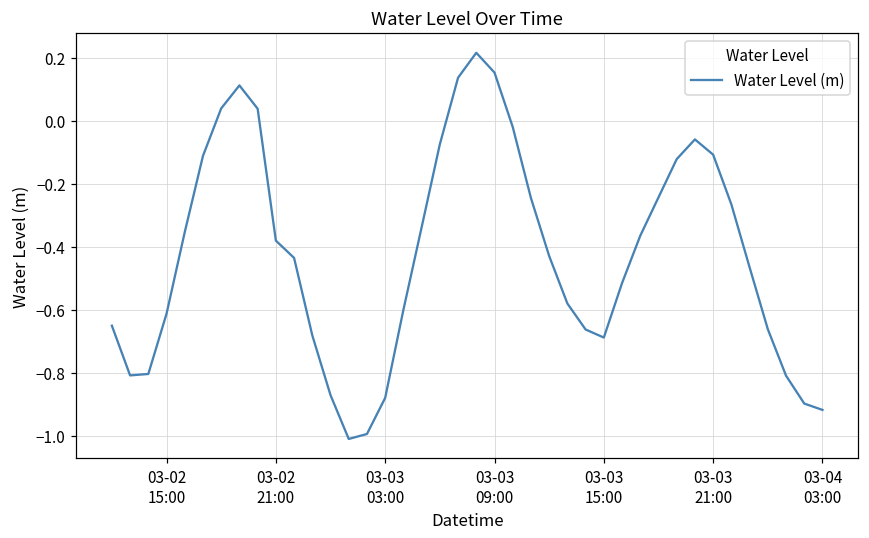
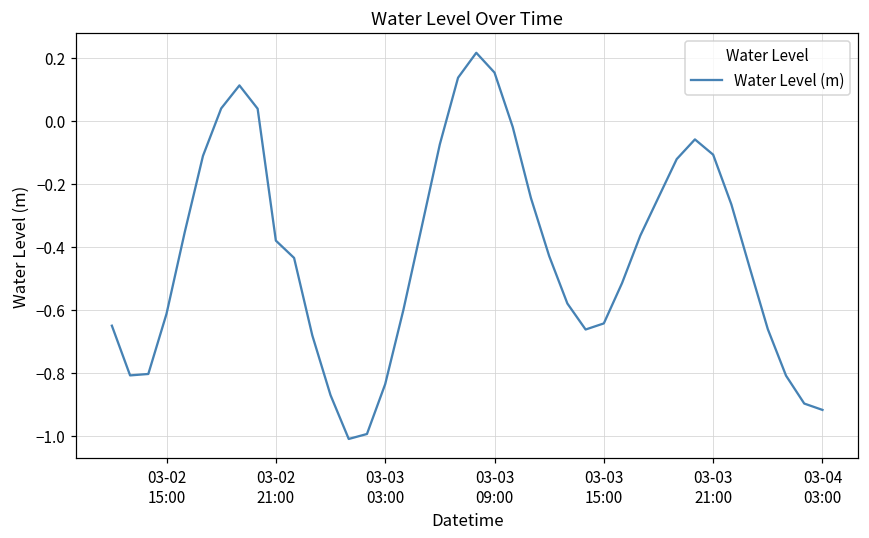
03-03 03:00: -0.88 -> -0.84
03-03 15:00: -0.69 -> -0.64
